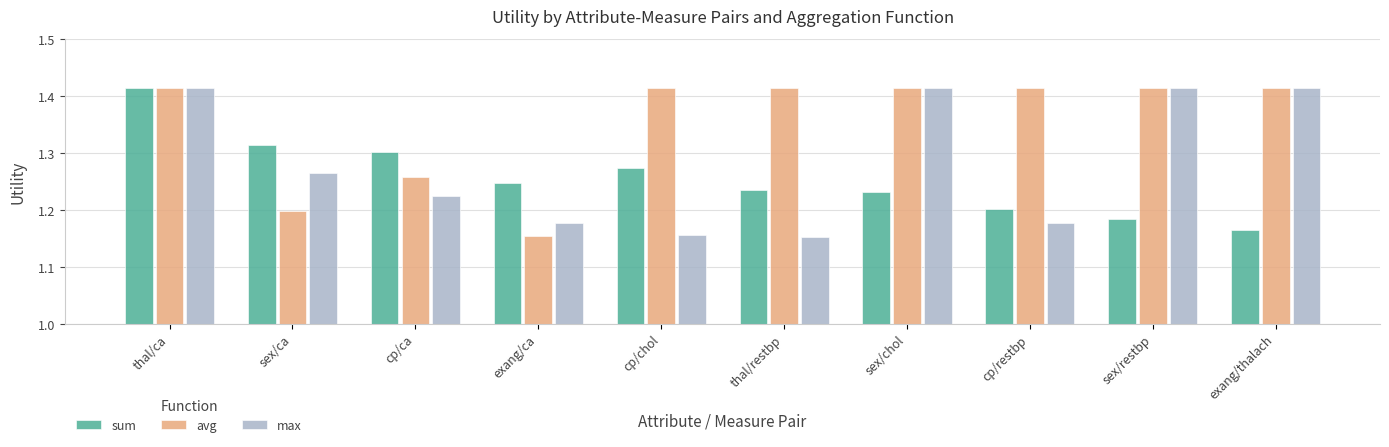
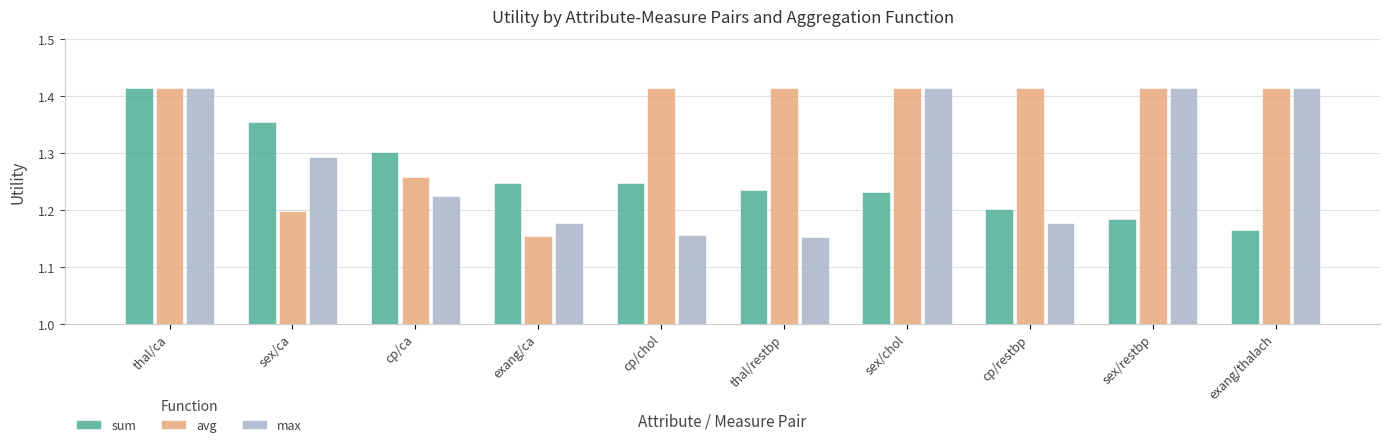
sum, sex/ca: 1.31 -> 1.35
max, sex/ca: 1.26 -> 1.29
sum, cp/chol: 1.27 -> 1.25
